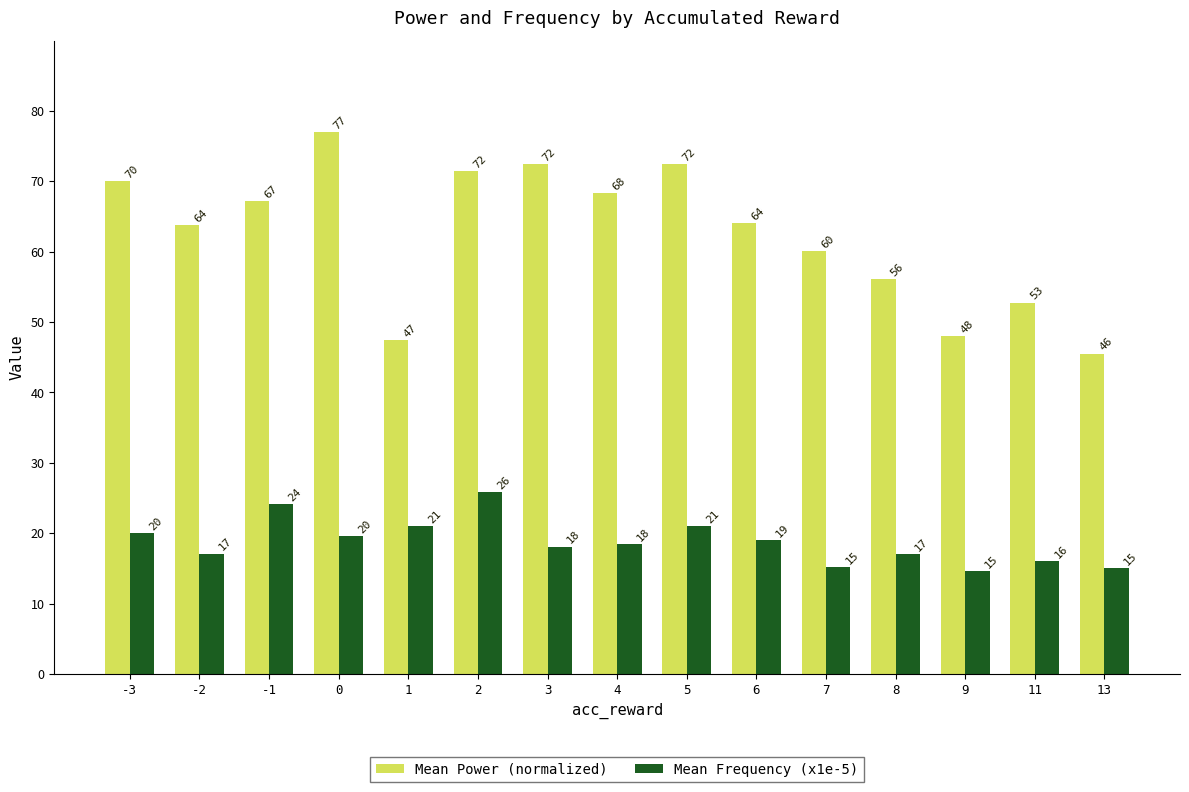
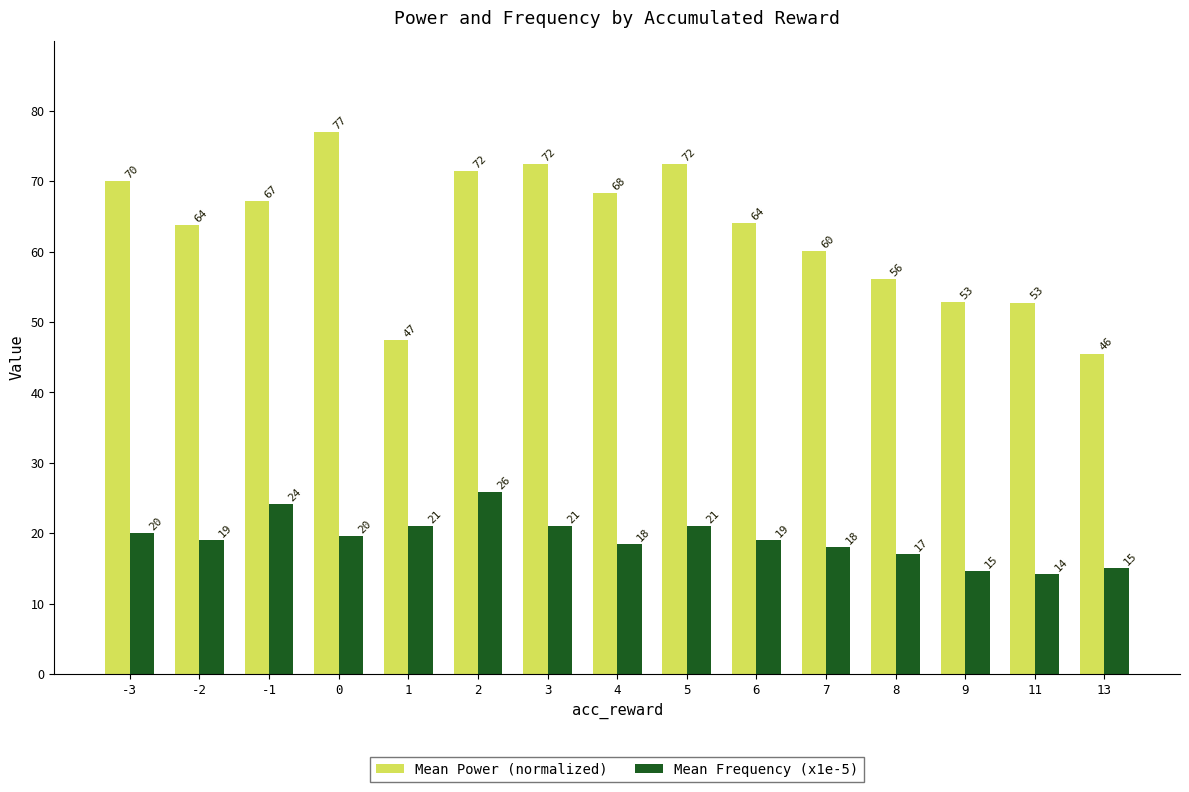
Mean Frequency (x1e-5), -2: 17 -> 19
Mean Frequency (x1e-5), 3: 18 -> 21
Mean Frequency (x1e-5), 7: 15 -> 18
Mean Power (normalized), 9: 48 -> 53
Mean Frequency (x1e-5), 11: 16 -> 14
